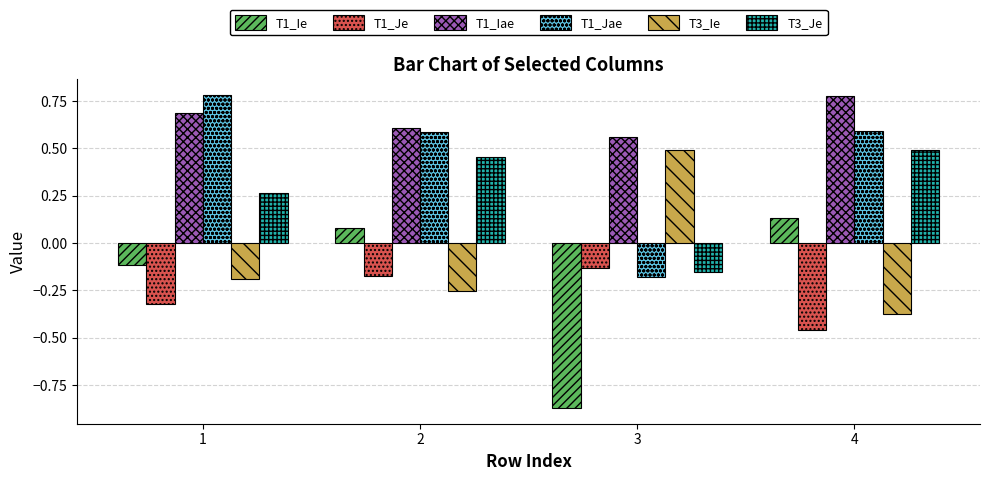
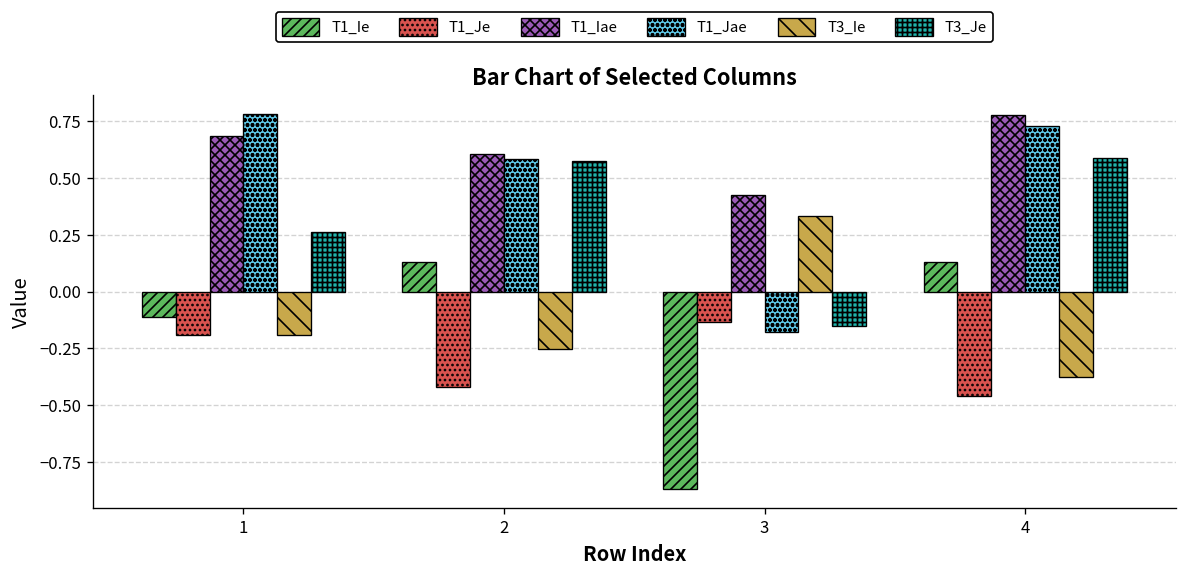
T1_Je, 1: -0.32 -> -0.19
T1_Ie, 2: 0.08 -> 0.13
T1_Je, 2: -0.17 -> -0.42
T3_Je, 2: 0.45 -> 0.57
T1_Iae, 3: 0.56 -> 0.42
T3_Ie, 3: 0.49 -> 0.33
T1_Jae, 4: 0.59 -> 0.73
T3_Je, 4: 0.49 -> 0.59
